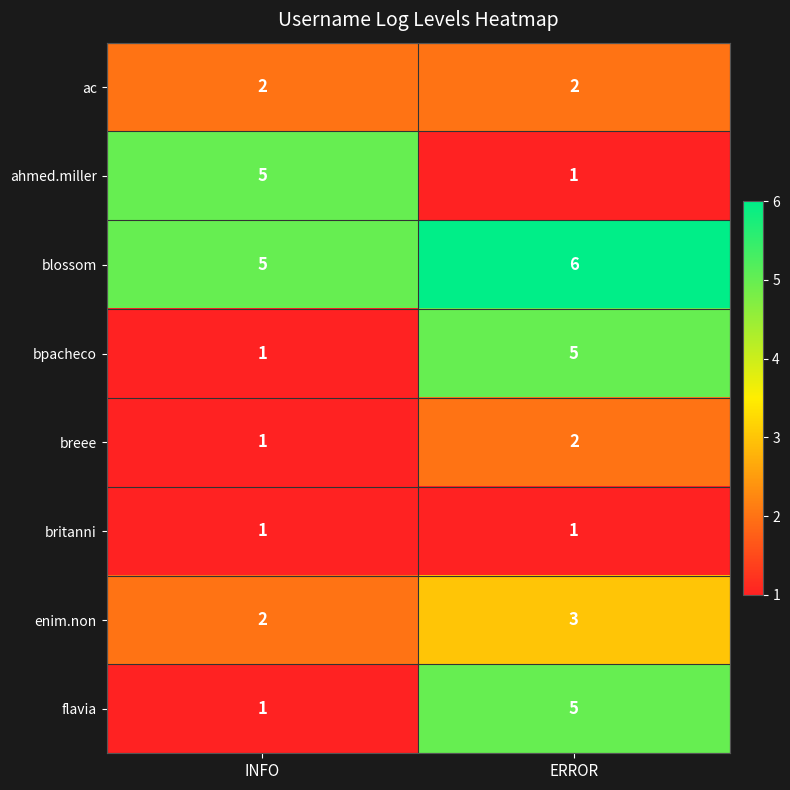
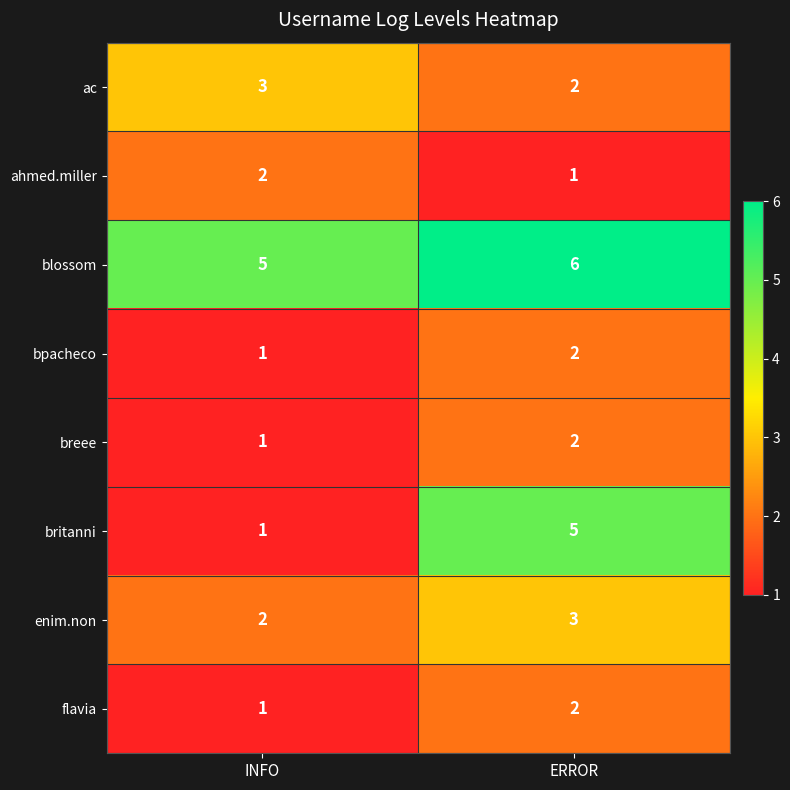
ac, INFO: 2 -> 3
ahmed.miller, INFO: 5 -> 2
bpacheco, ERROR: 5 -> 2
britanni, ERROR: 1 -> 5
flavia, ERROR: 5 -> 2
